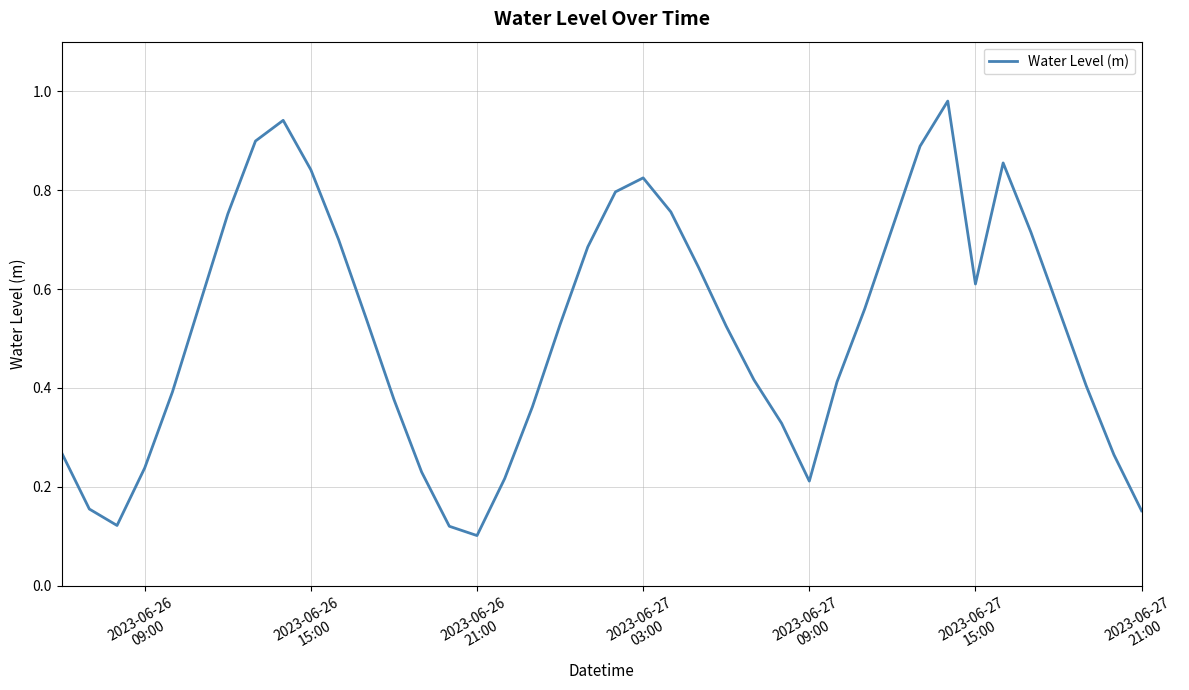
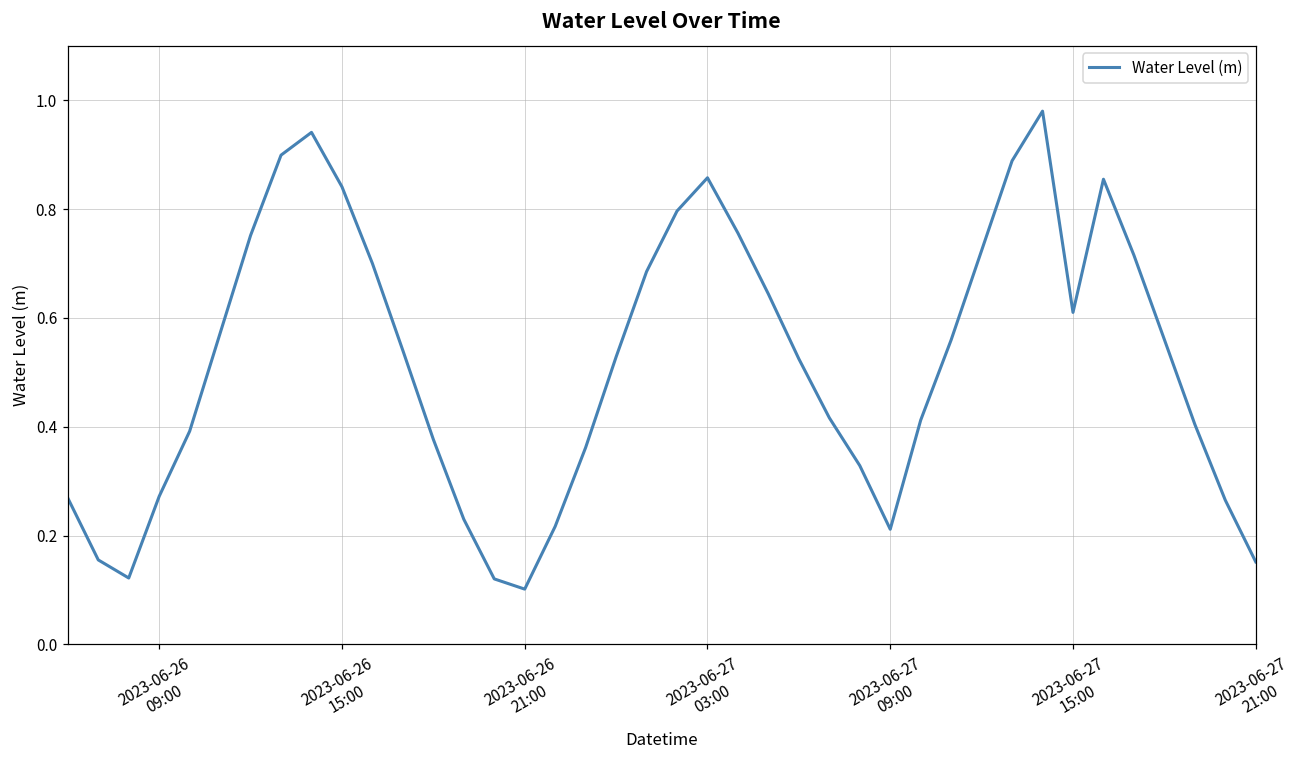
2023-06-26 09:00: 0.24 -> 0.27
2023-06-27 03:00: 0.82 -> 0.86
